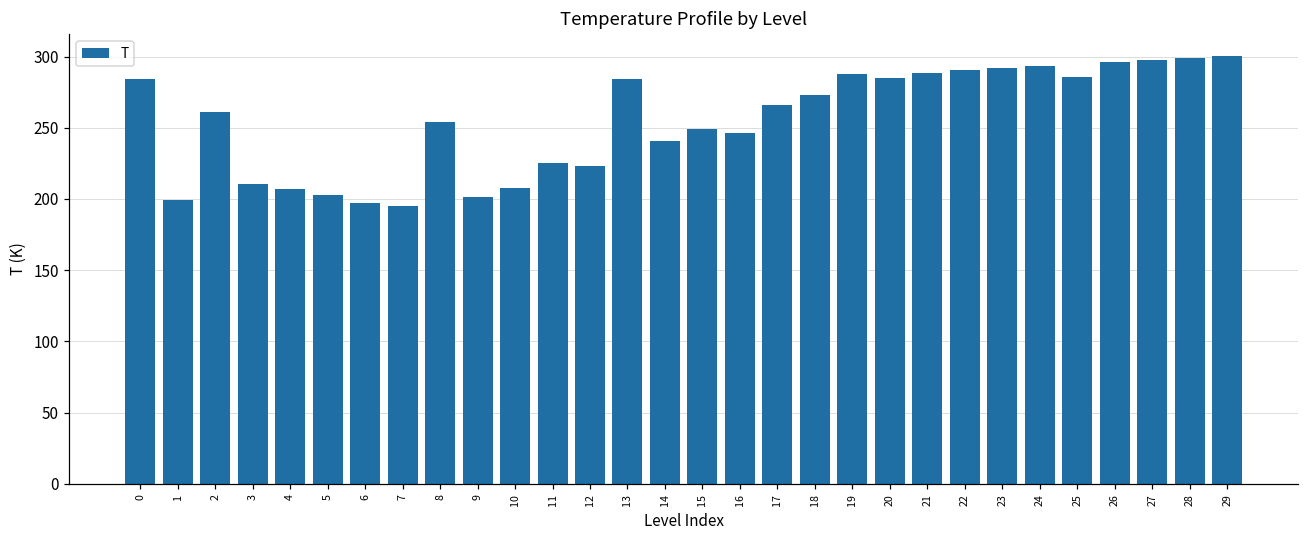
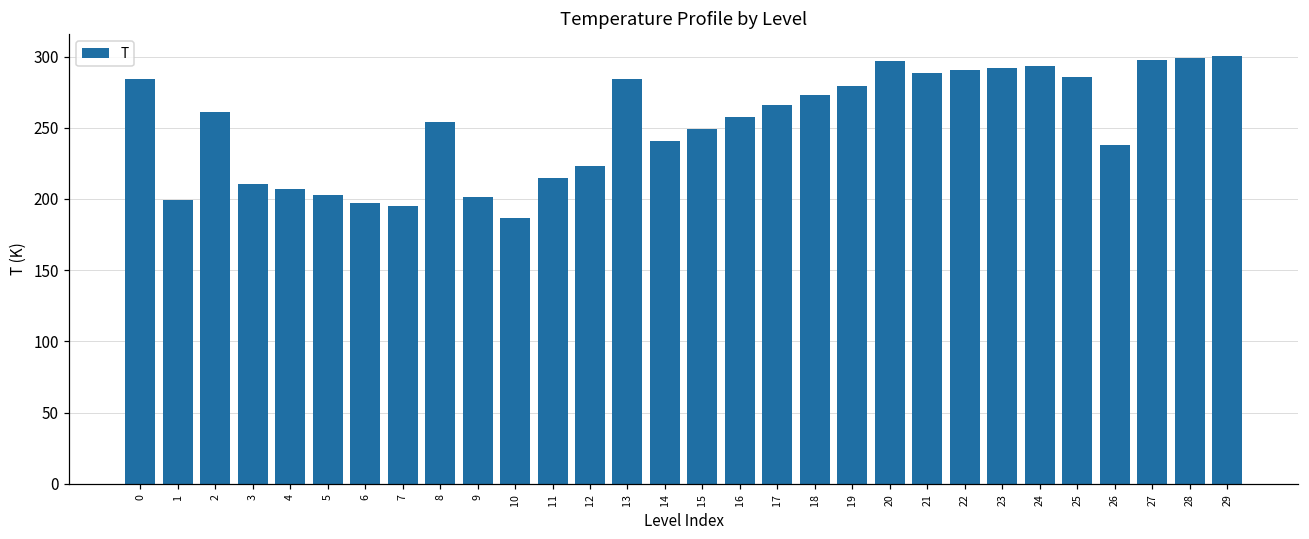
10: 208 -> 187
11: 225 -> 215
16: 246 -> 258
19: 288 -> 279
20: 285 -> 297
26: 296 -> 238
